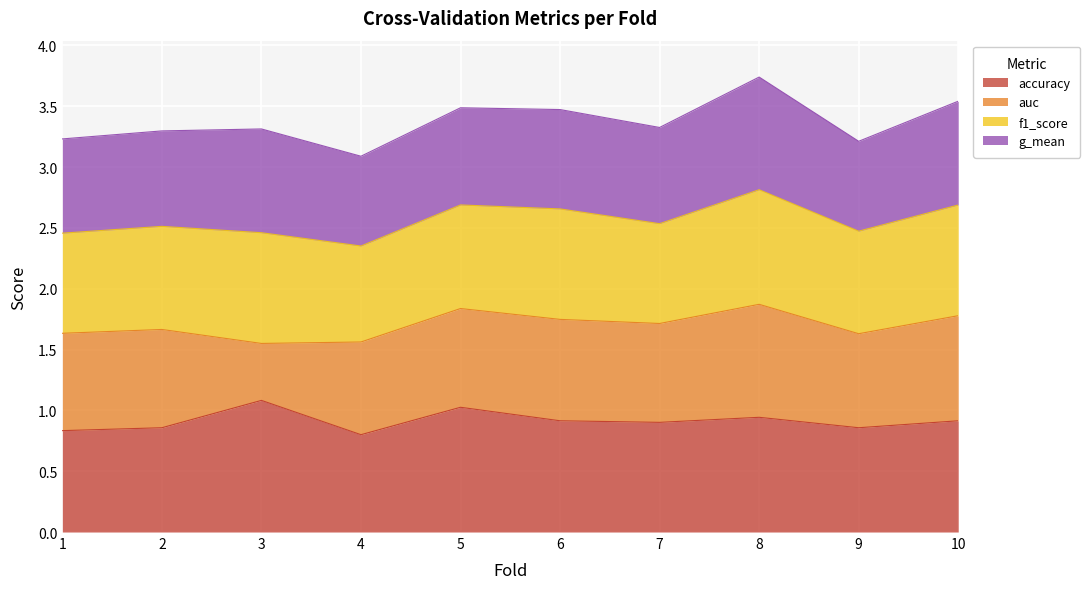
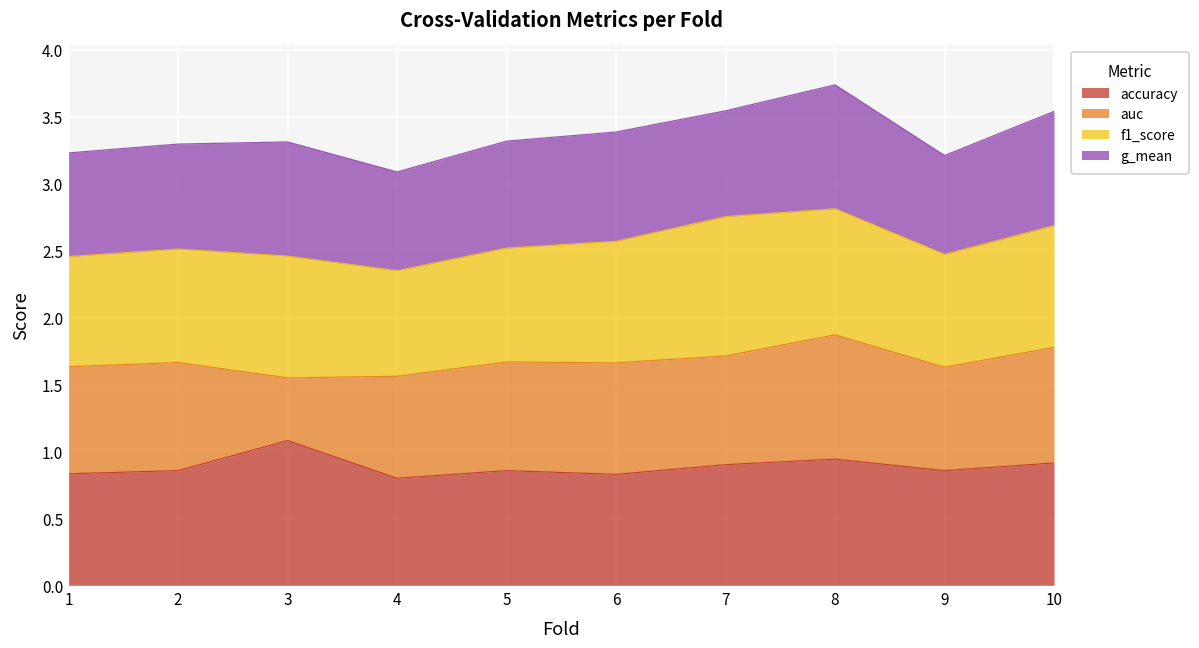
accuracy, 5: 1.03 -> 0.86
accuracy, 6: 0.91 -> 0.83
f1_score, 7: 0.82 -> 1.04
